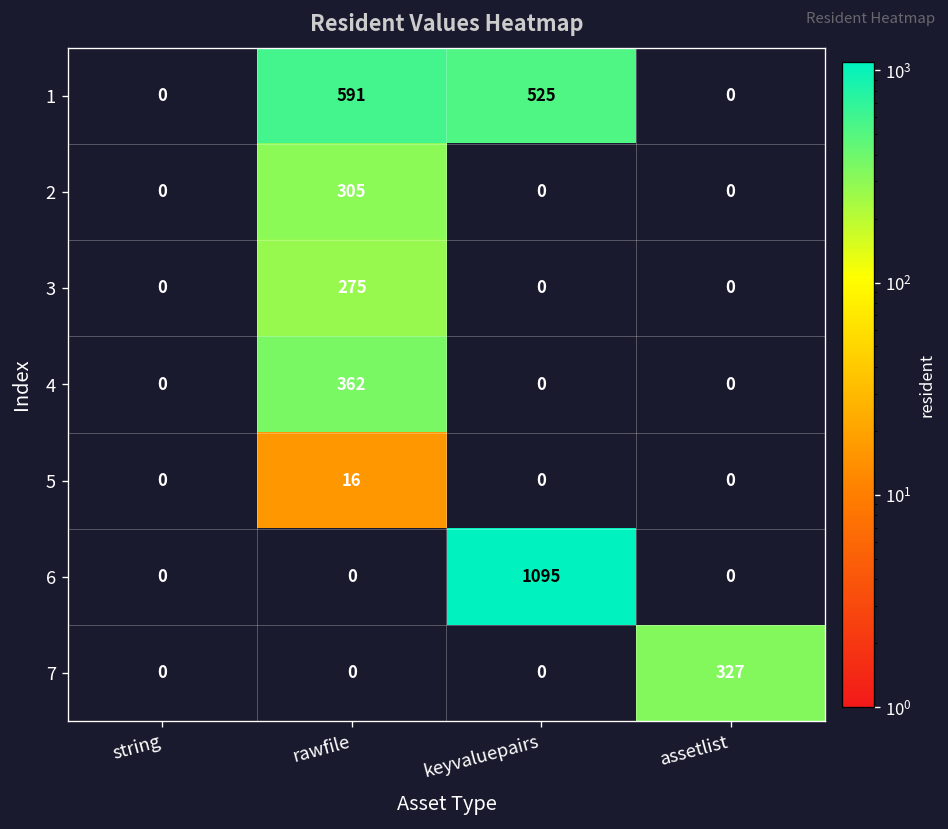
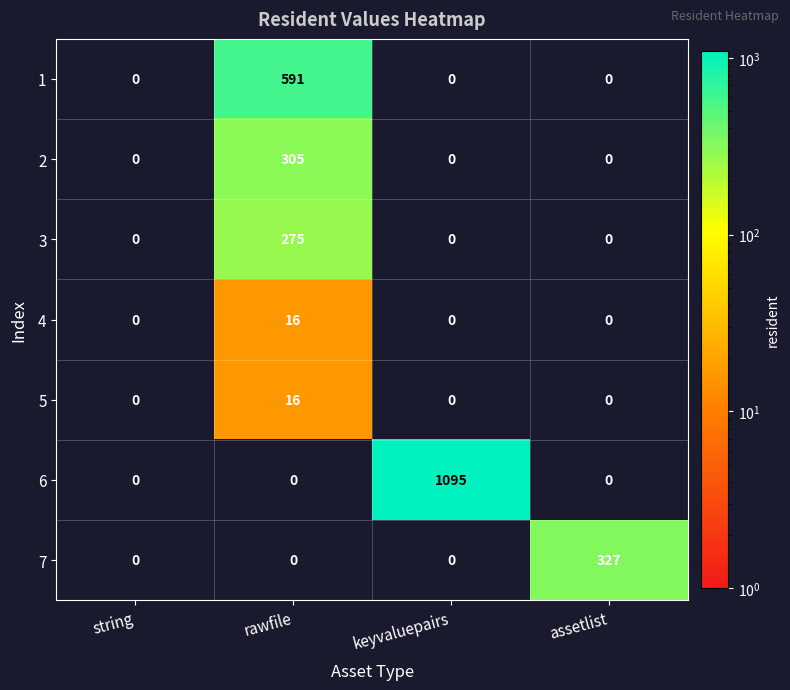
1, keyvaluepairs: 525 -> 0
4, rawfile: 362 -> 16
